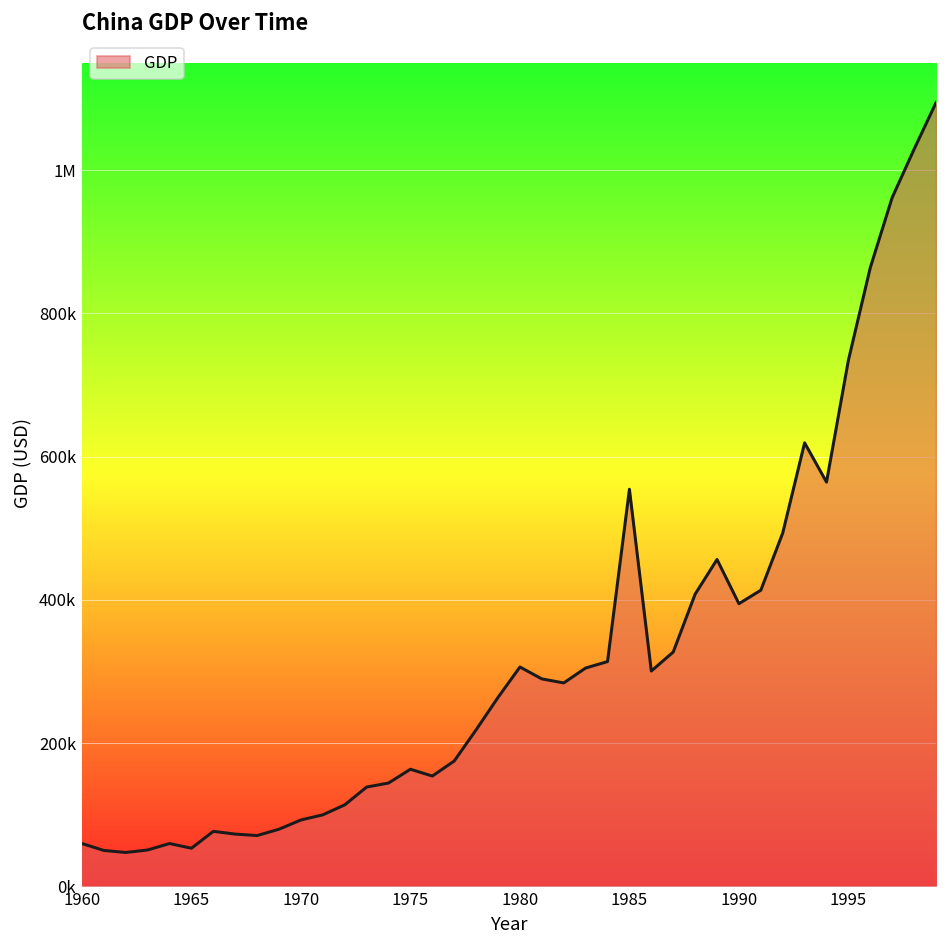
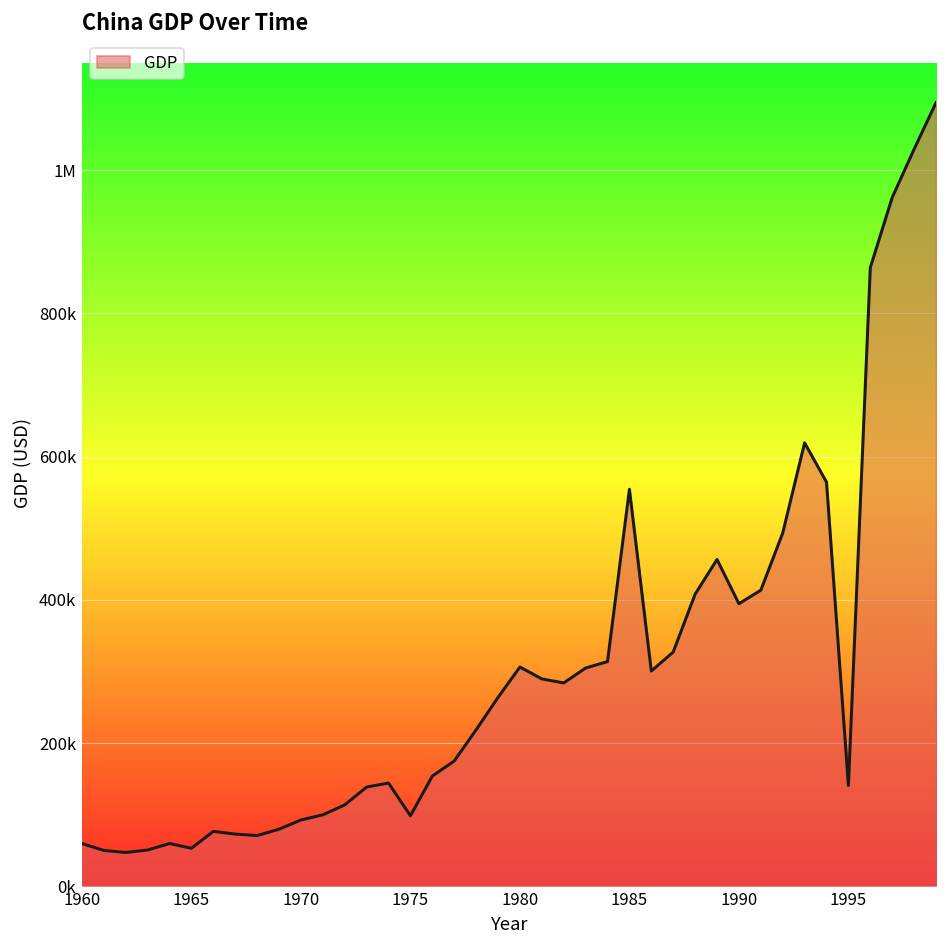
1975: 160000 -> 100000
1995: 730000 -> 140000
